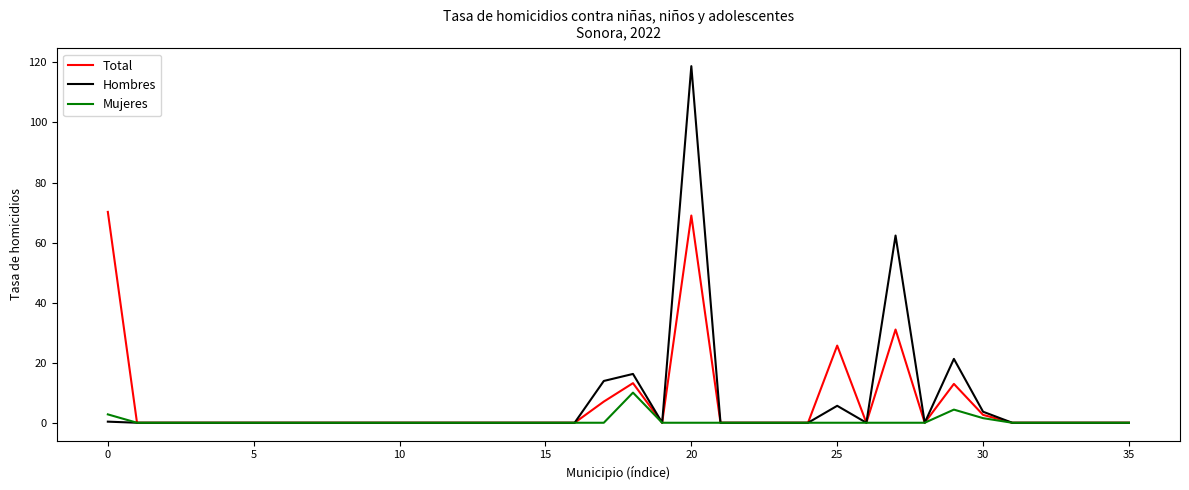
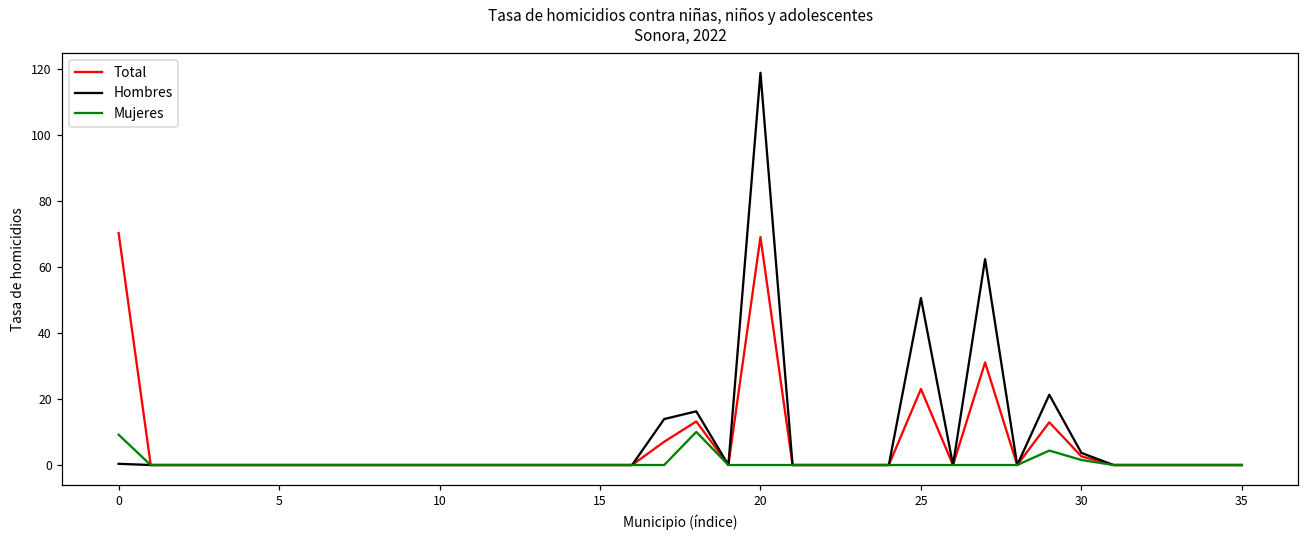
Mujeres, 0: 3 -> 9
Total, 25: 26 -> 23
Hombres, 25: 6 -> 51
